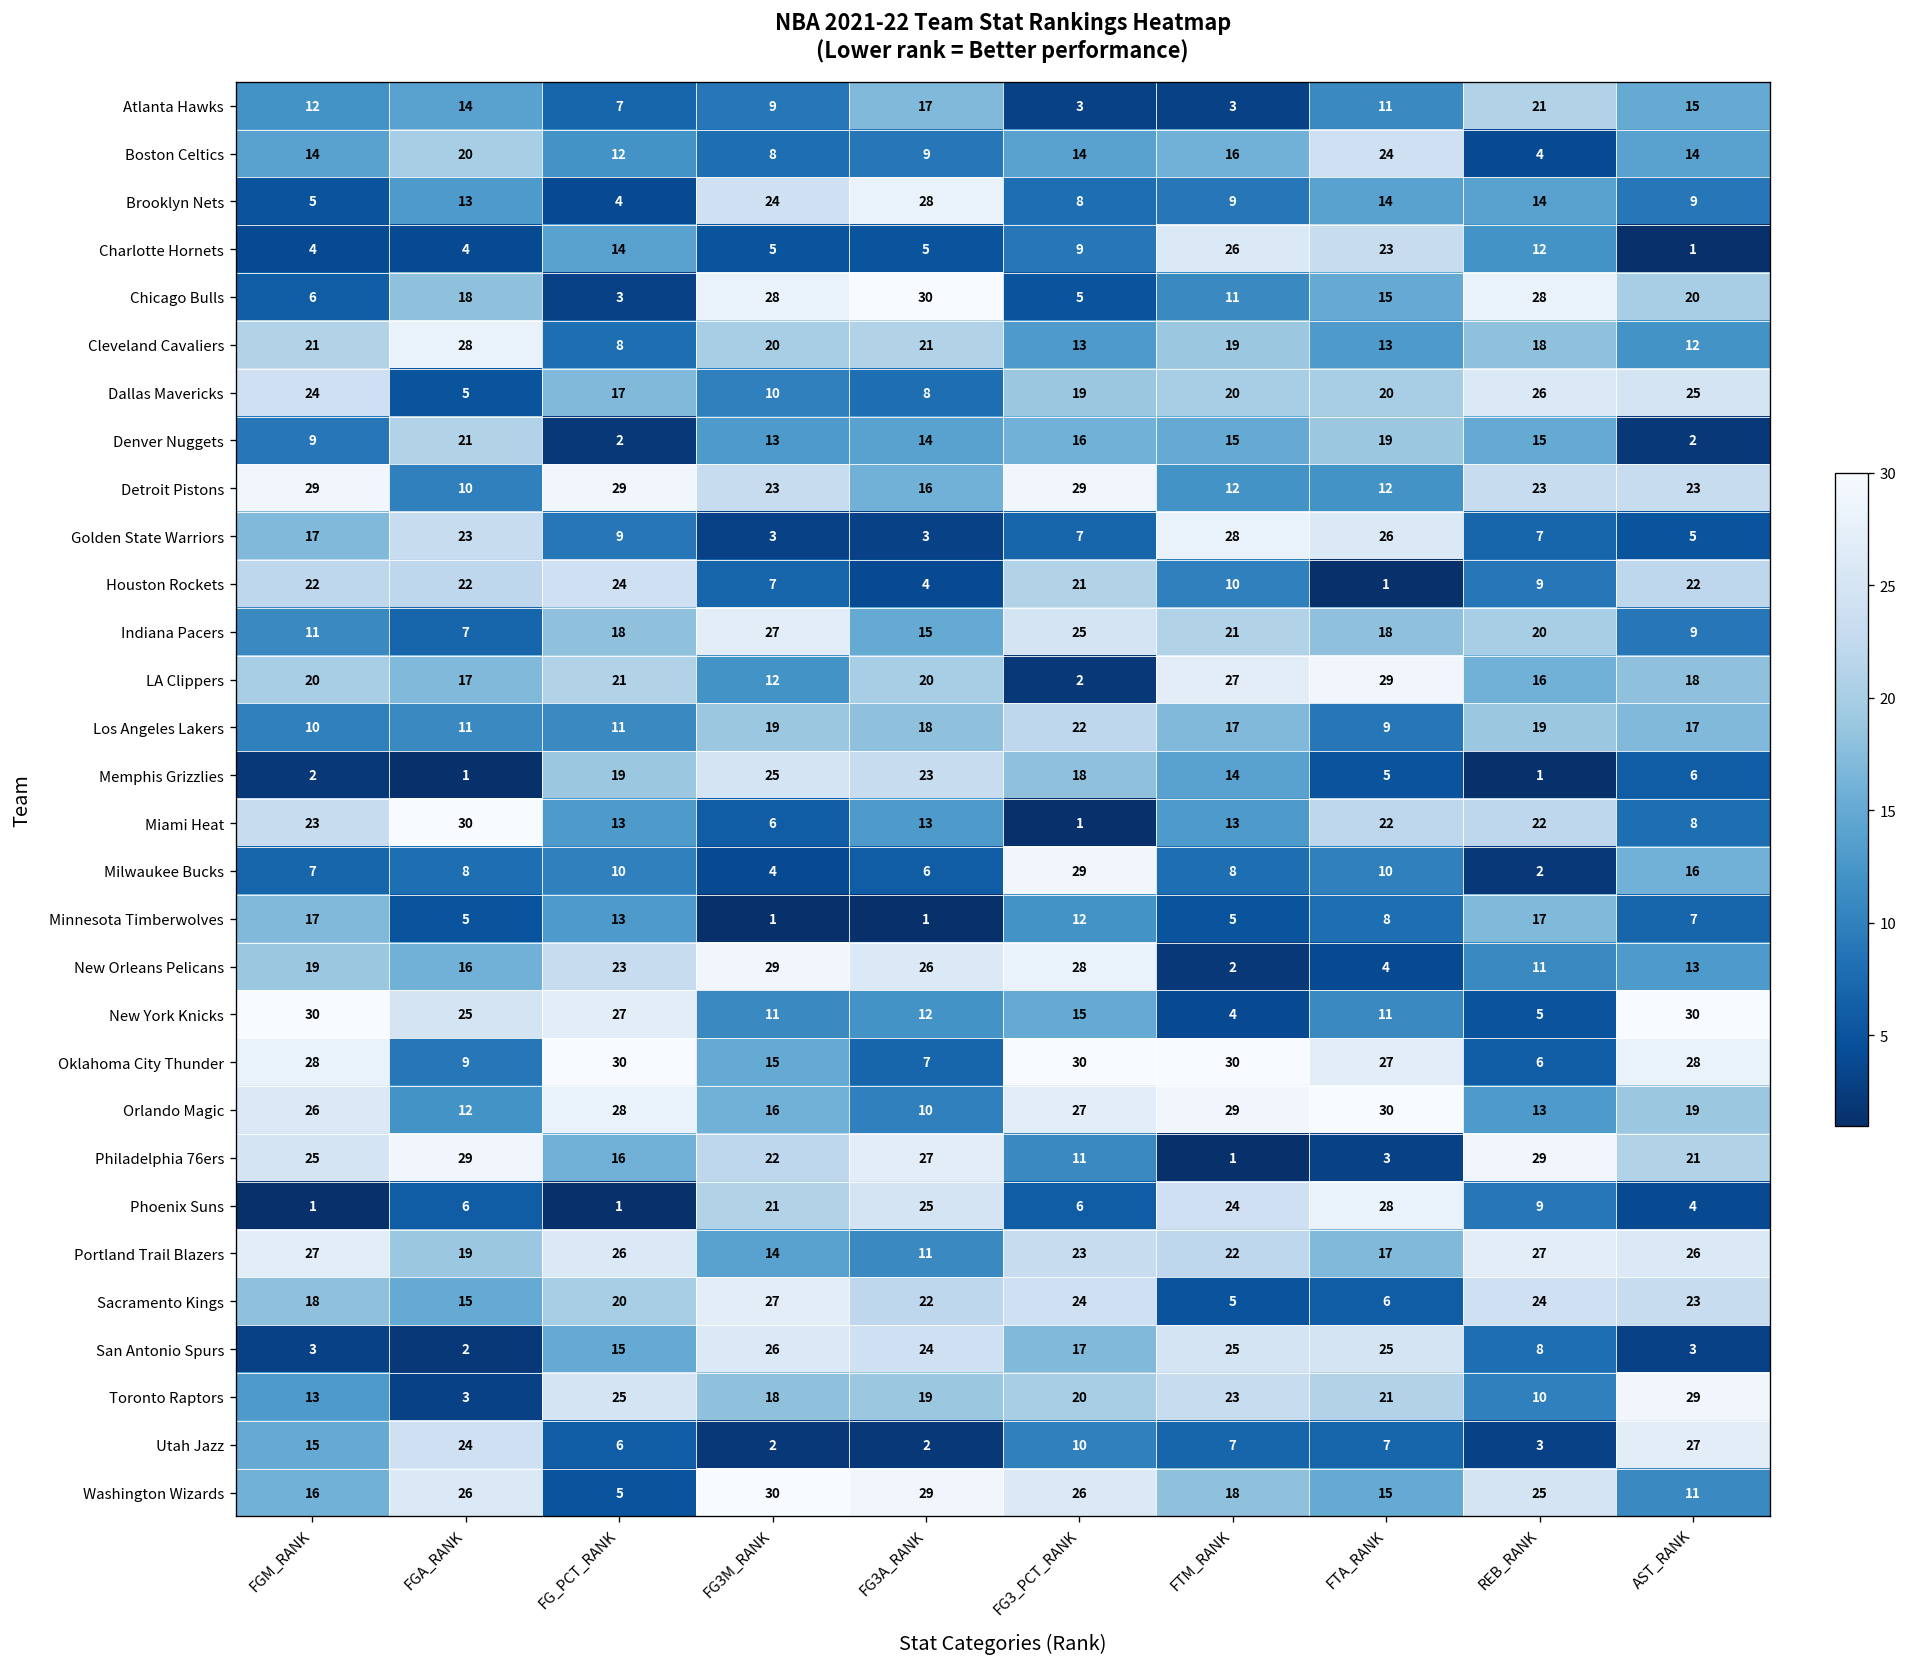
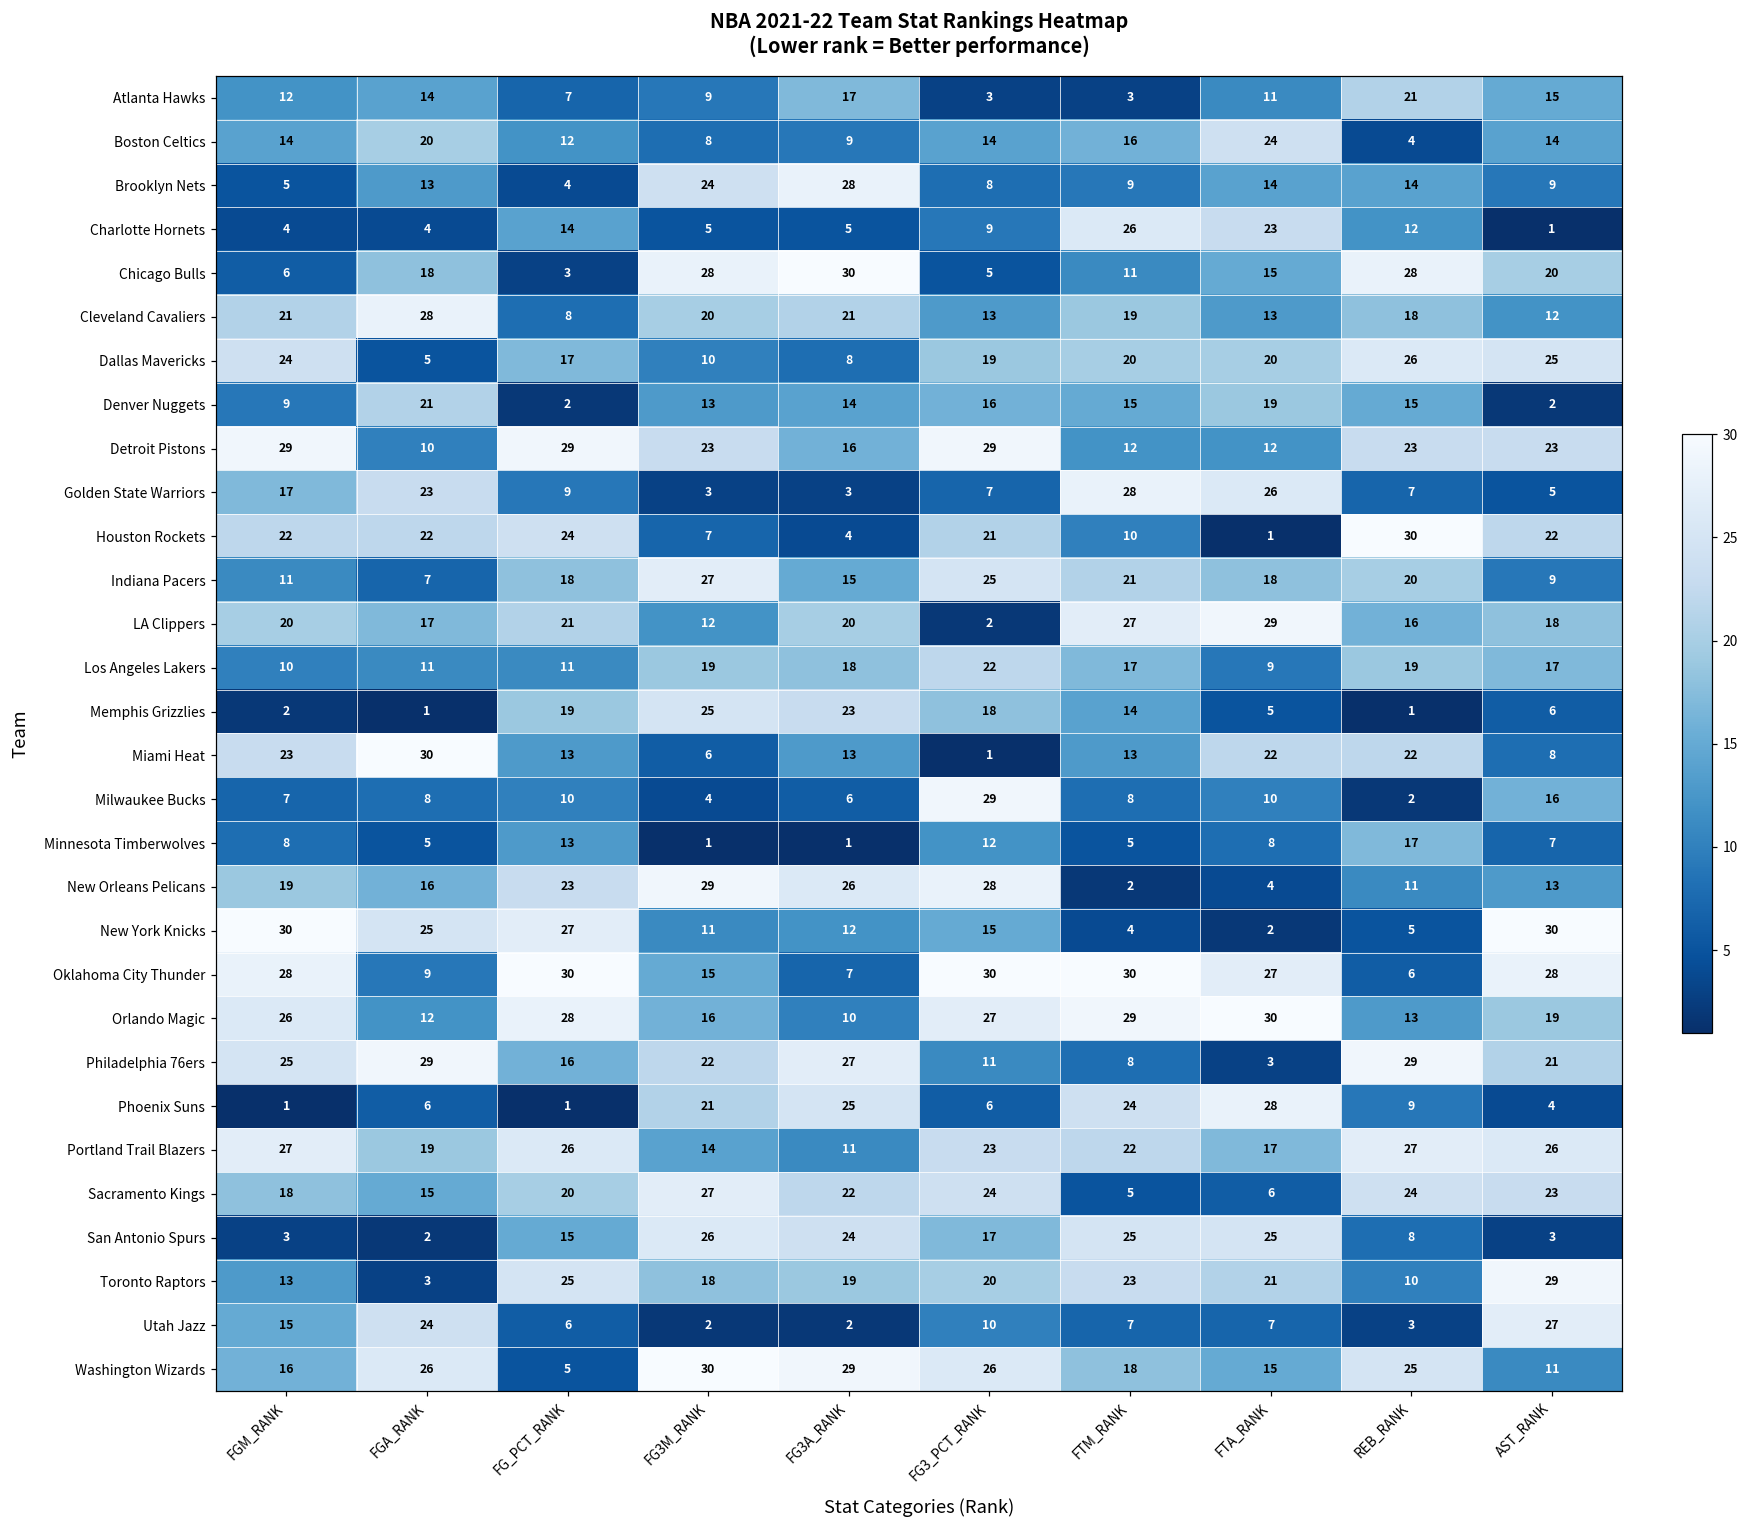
Houston Rockets, REB_RANK: 9 -> 30
Minnesota Timberwolves, FGM_RANK: 17 -> 8
New York Knicks, FTA_RANK: 11 -> 2
Philadelphia 76ers, FTM_RANK: 1 -> 8
